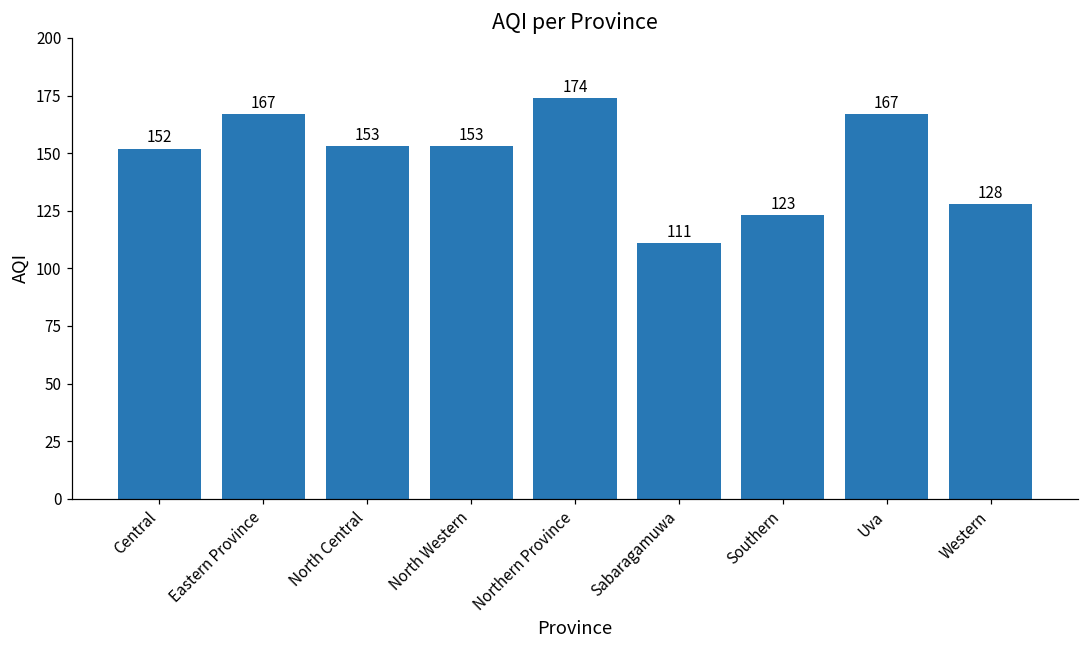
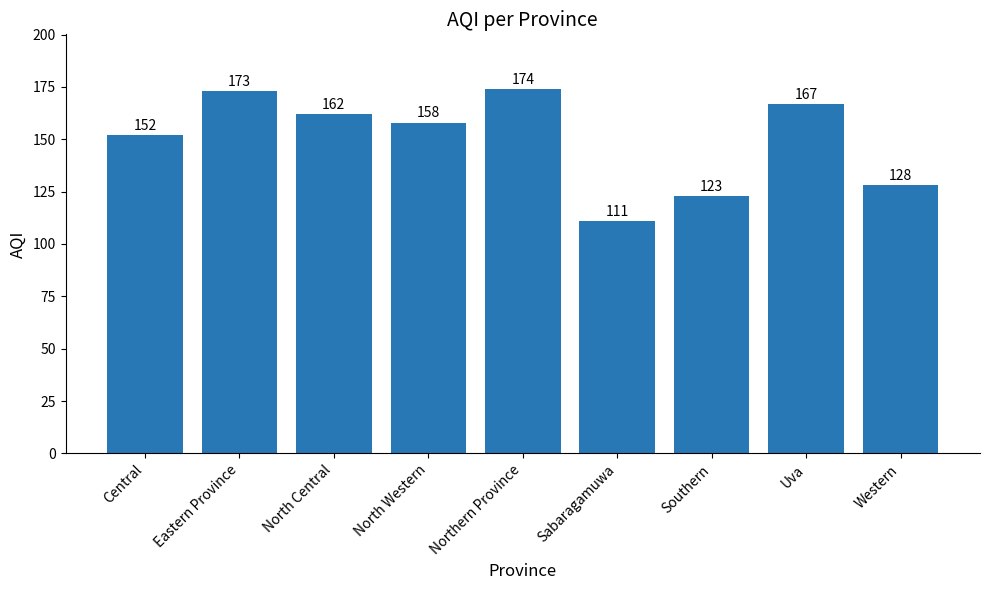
Eastern Province: 167 -> 173
North Central: 153 -> 162
North Western: 153 -> 158
